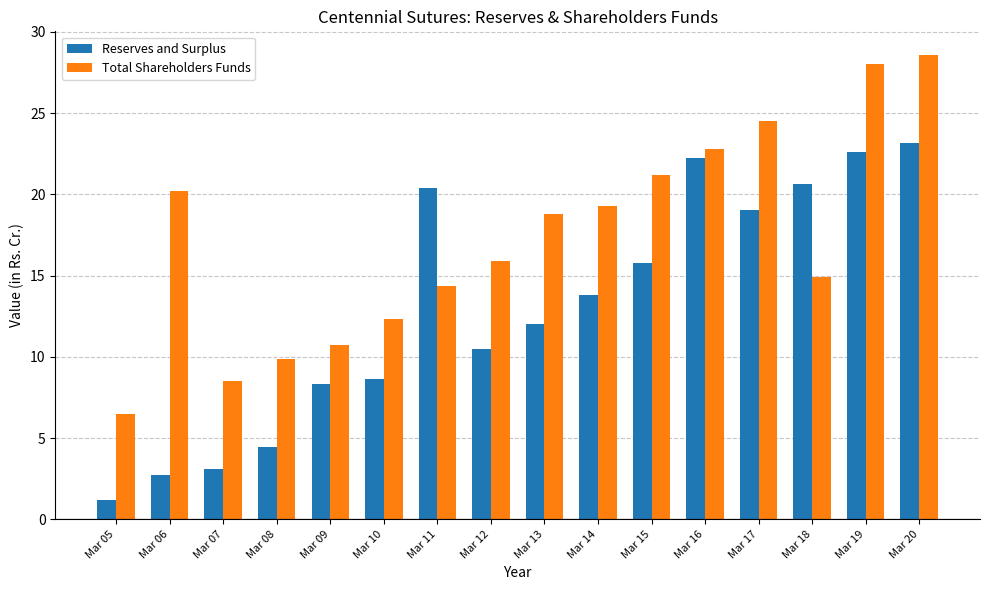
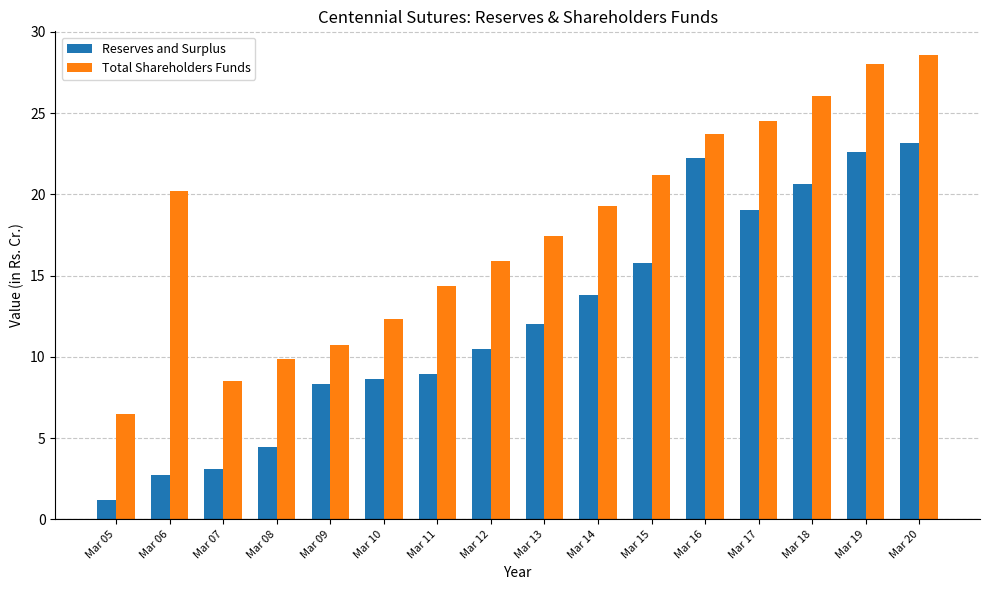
Reserves and Surplus, Mar 11: 20.4 -> 9.0
Total Shareholders Funds, Mar 13: 18.8 -> 17.5
Total Shareholders Funds, Mar 16: 22.8 -> 23.7
Total Shareholders Funds, Mar 18: 14.9 -> 26.0
